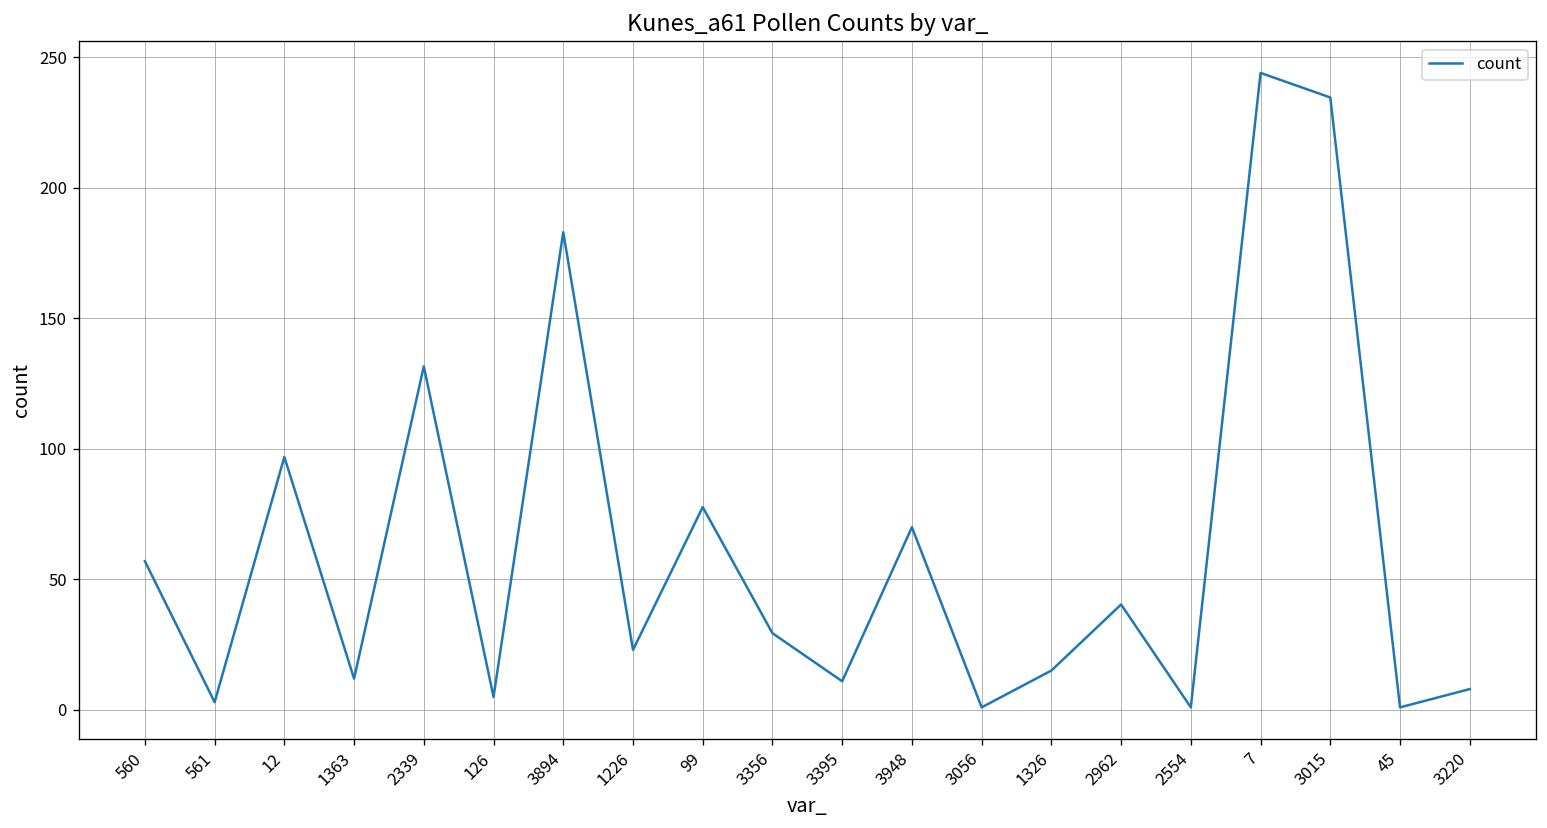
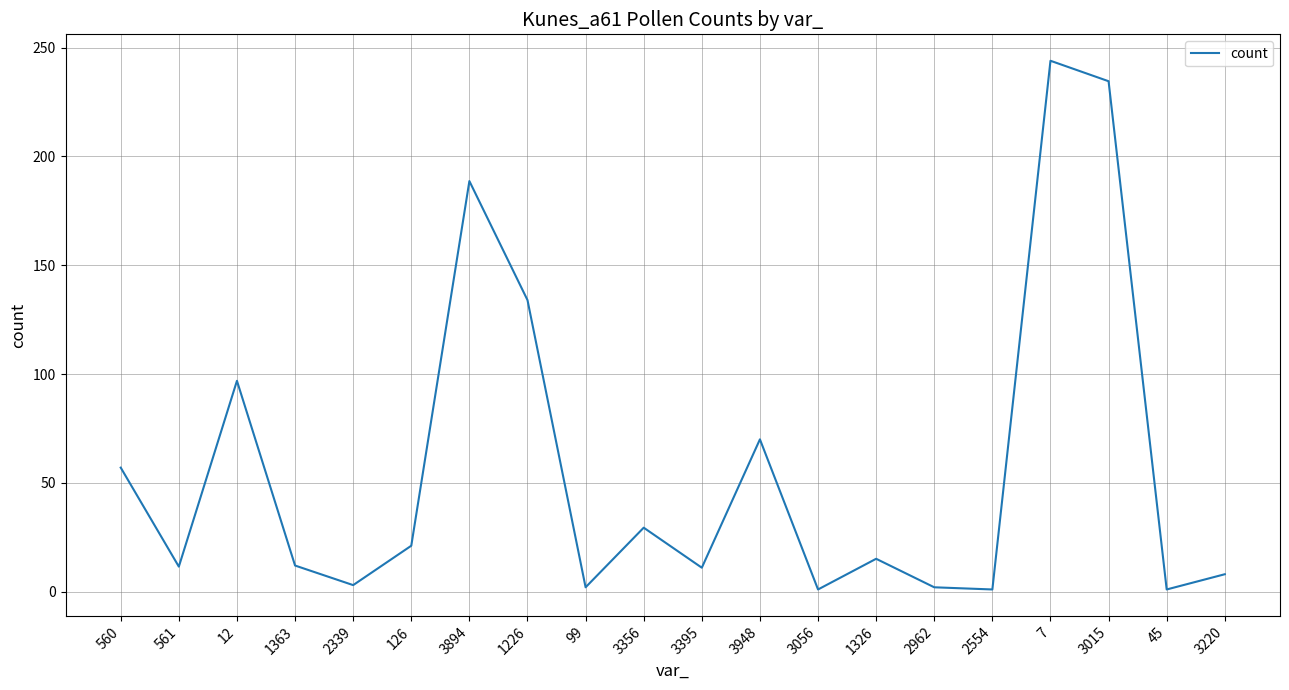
561: 3 -> 12
2339: 132 -> 3
126: 5 -> 21
3894: 183 -> 189
1226: 23 -> 134
99: 78 -> 2
2962: 40 -> 2
